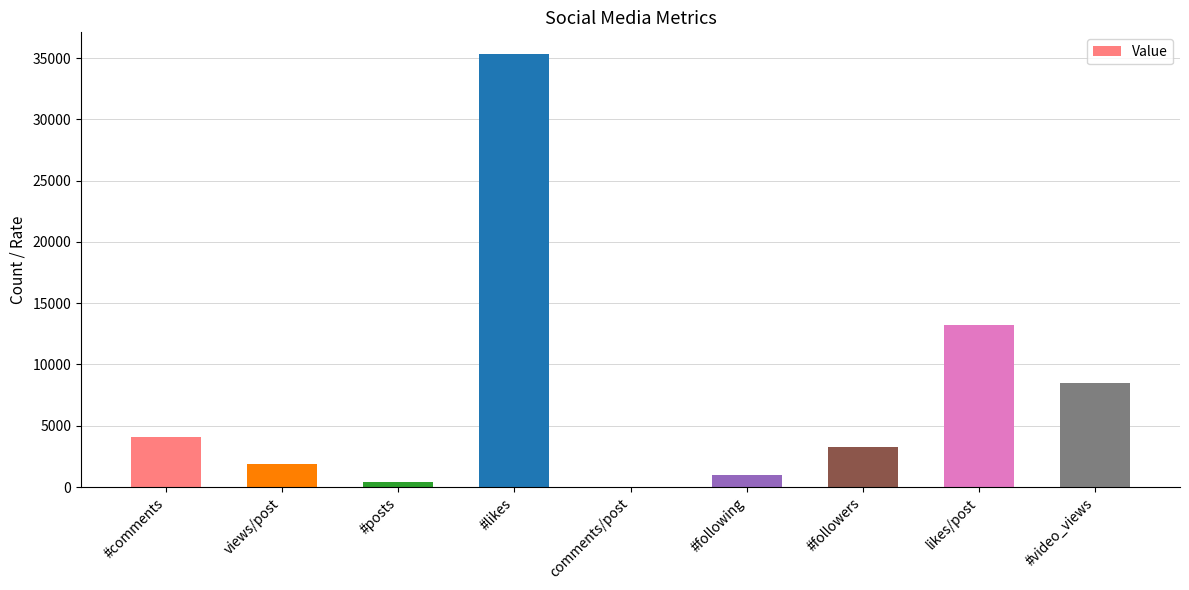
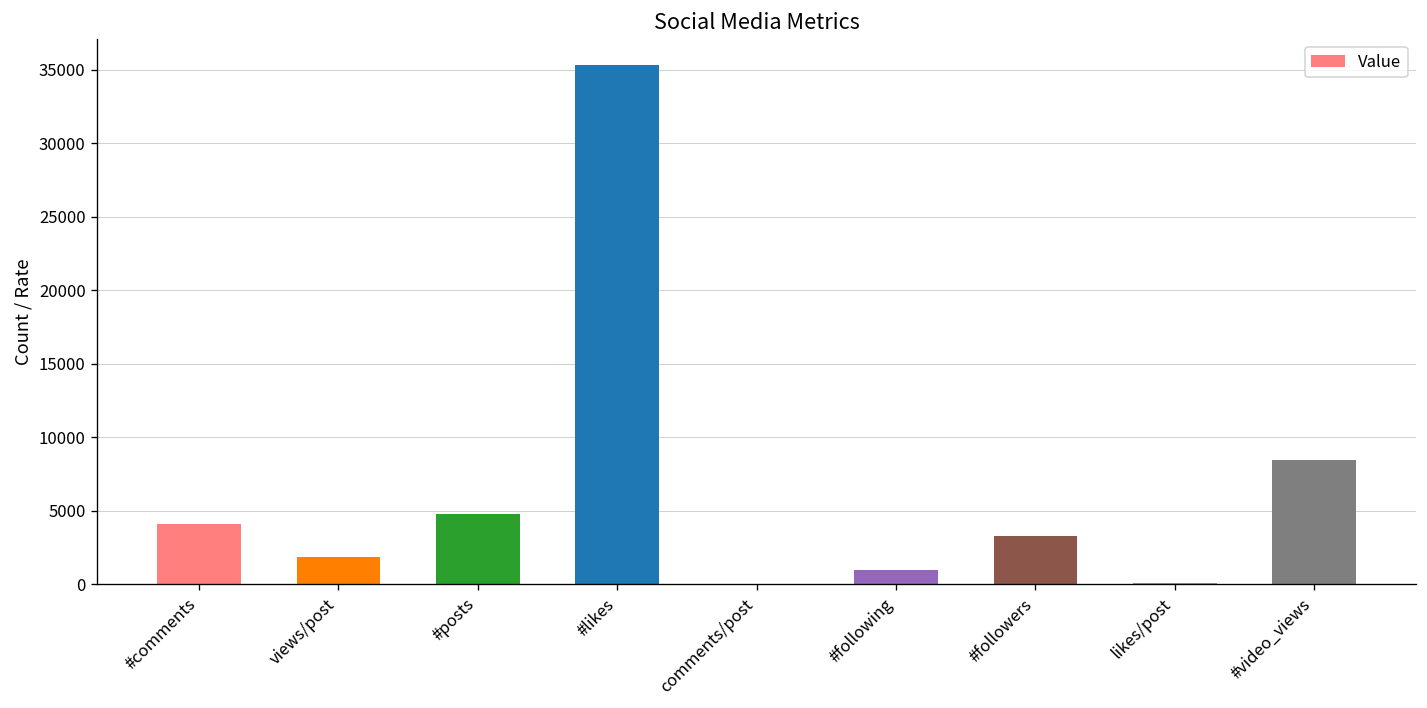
#posts: 400 -> 4800
likes/post: 13200 -> 100
